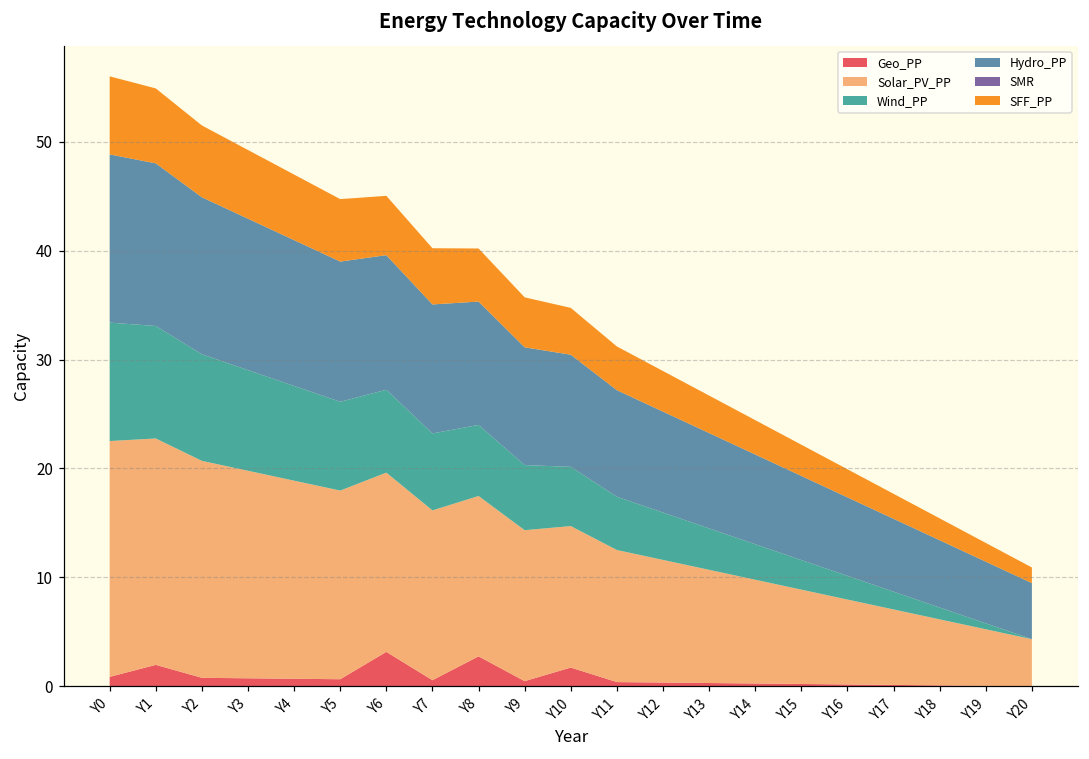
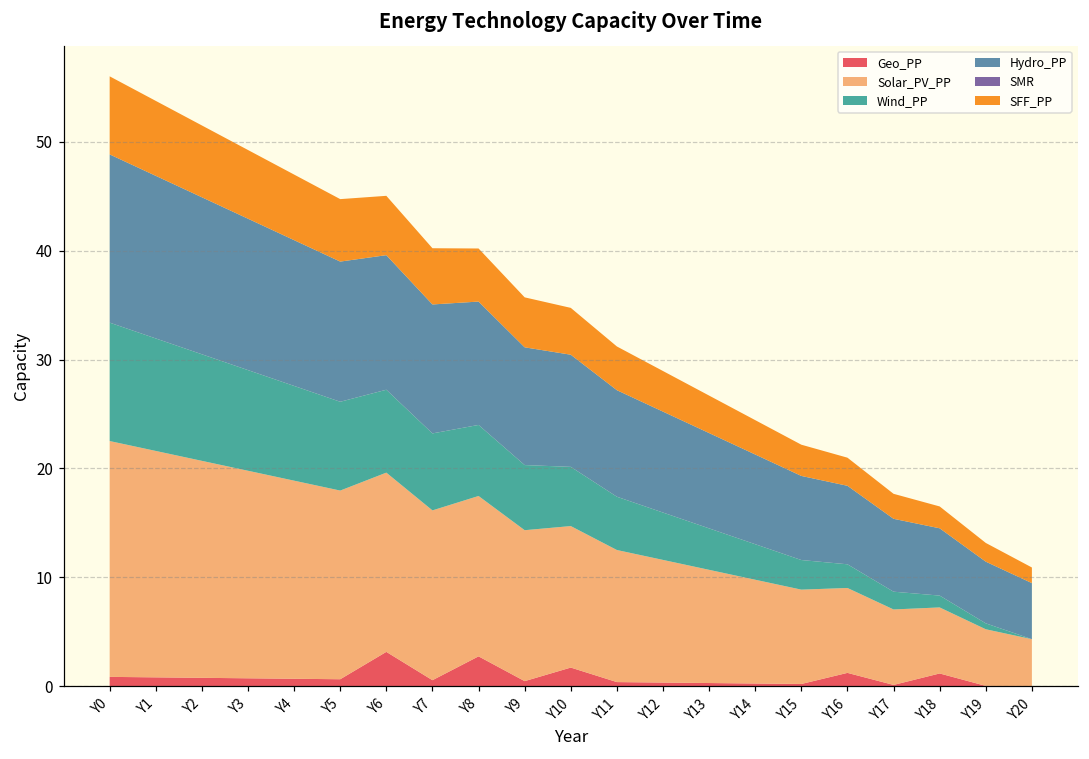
Geo_PP, Y1: 2 -> 1
Geo_PP, Y16: 0 -> 1
Geo_PP, Y18: 0 -> 1
